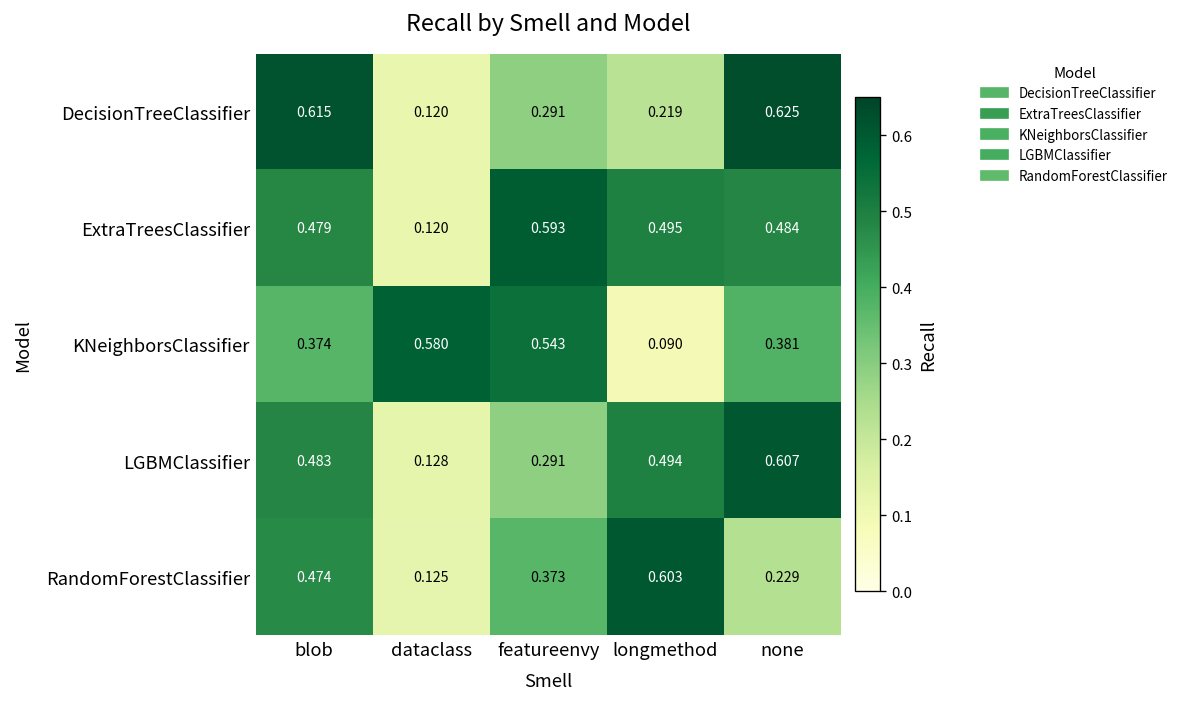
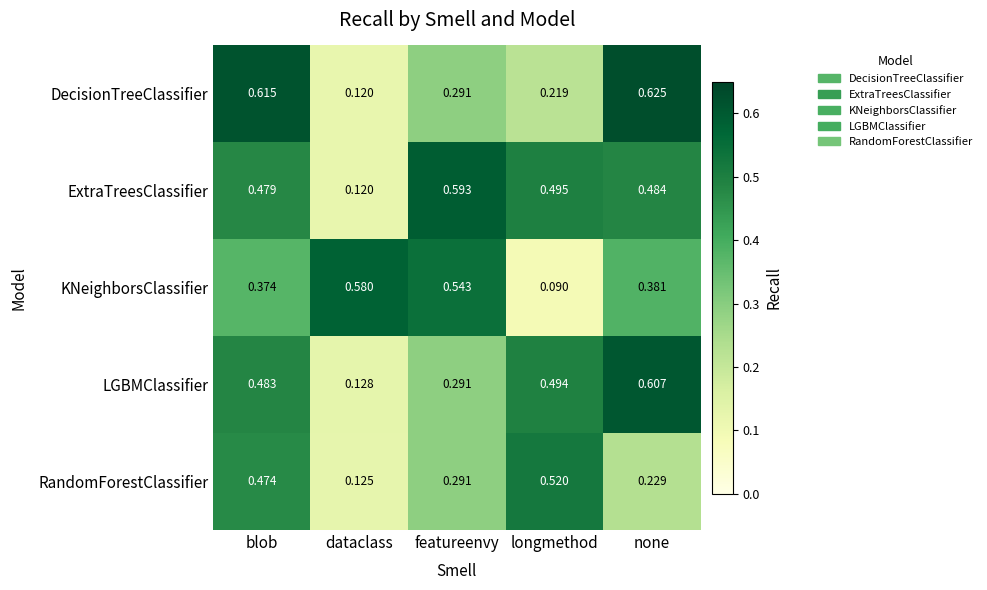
RandomForestClassifier, featureenvy: 0.373 -> 0.291
RandomForestClassifier, longmethod: 0.603 -> 0.520
